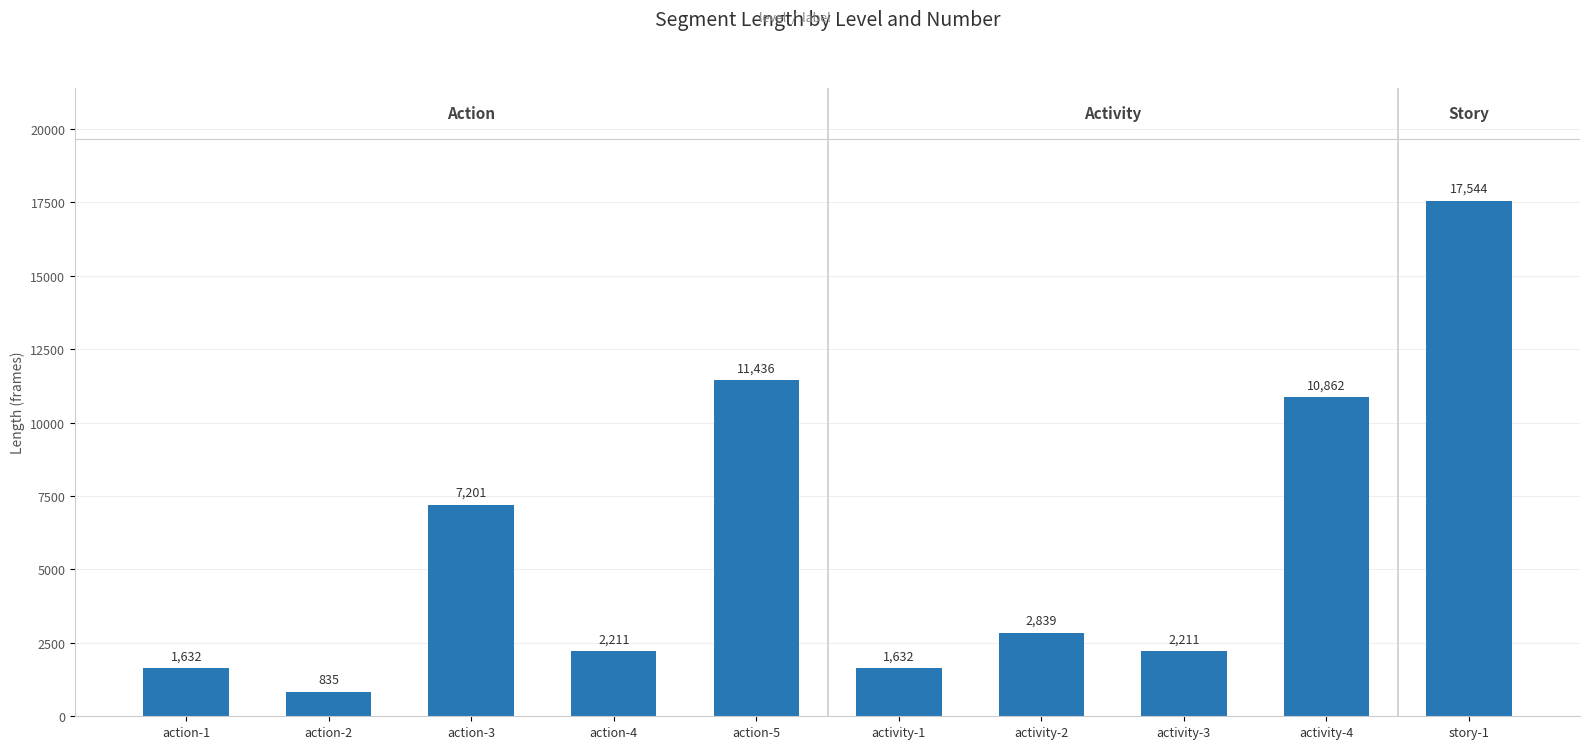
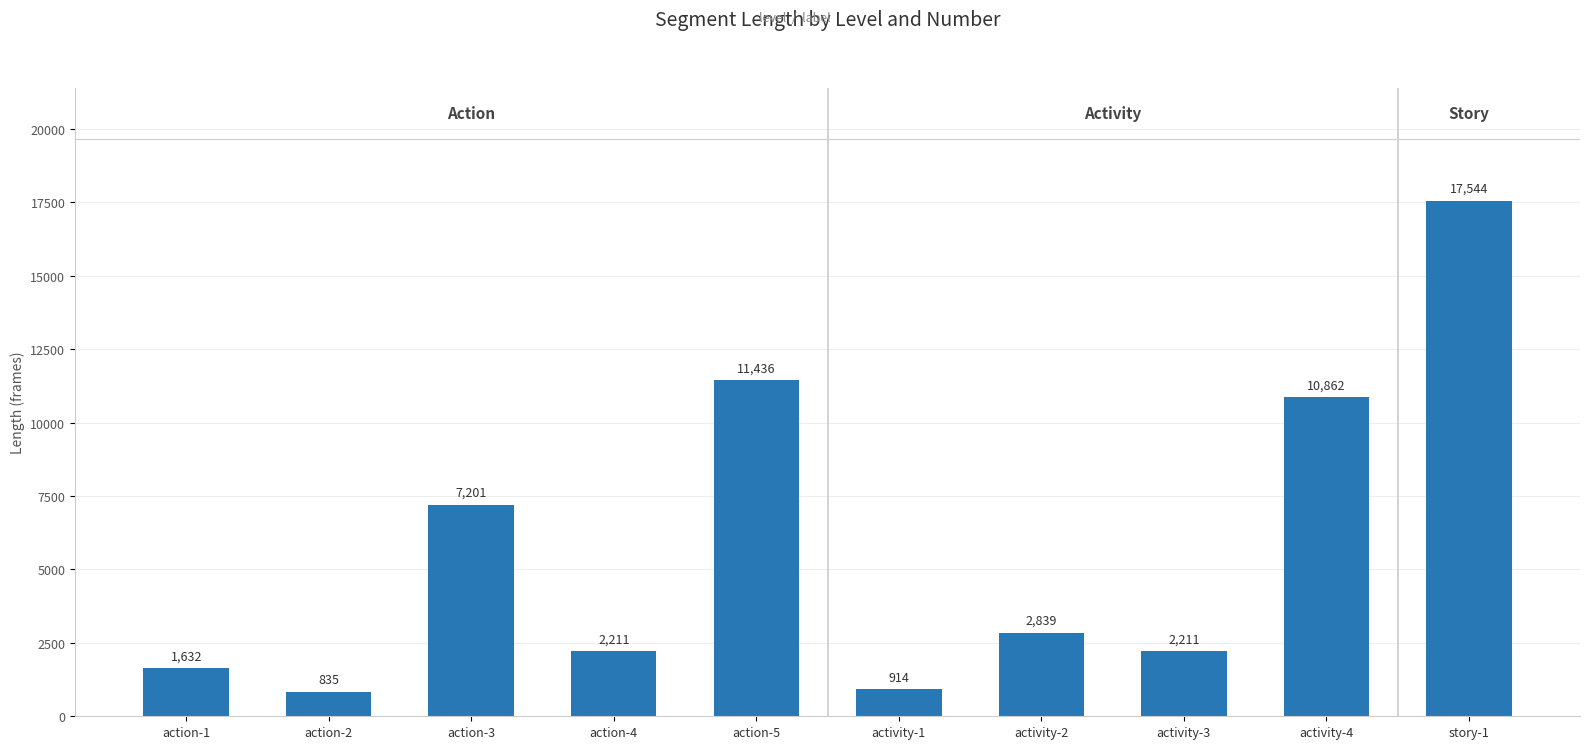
activity-1: 1,632 -> 914
